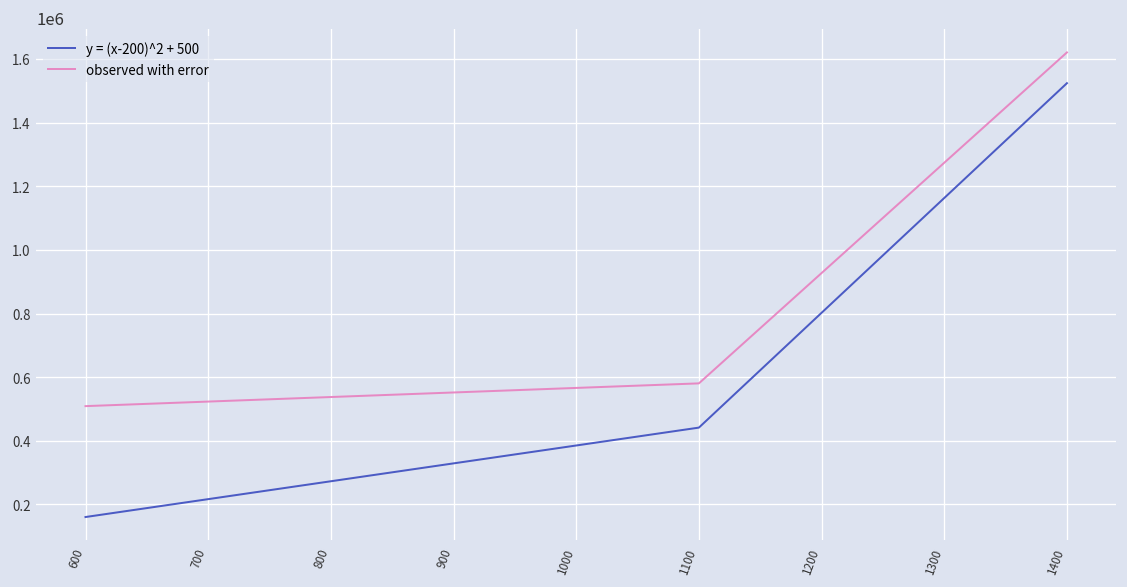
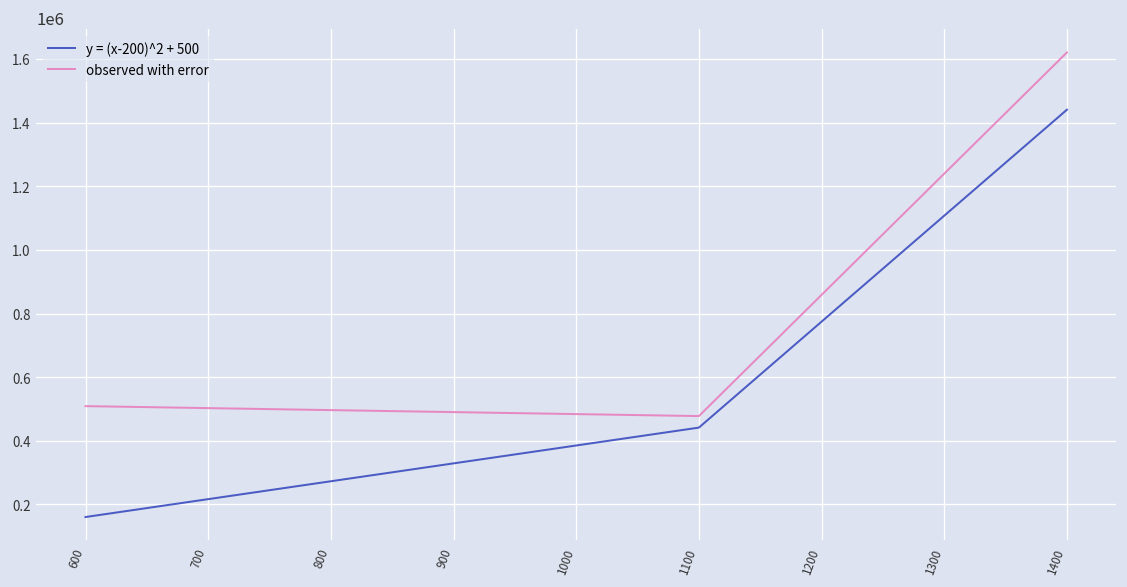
observed with error, 1100: 580000 -> 480000
y = (x-200)^2 + 500, 1400: 1520000 -> 1440000
